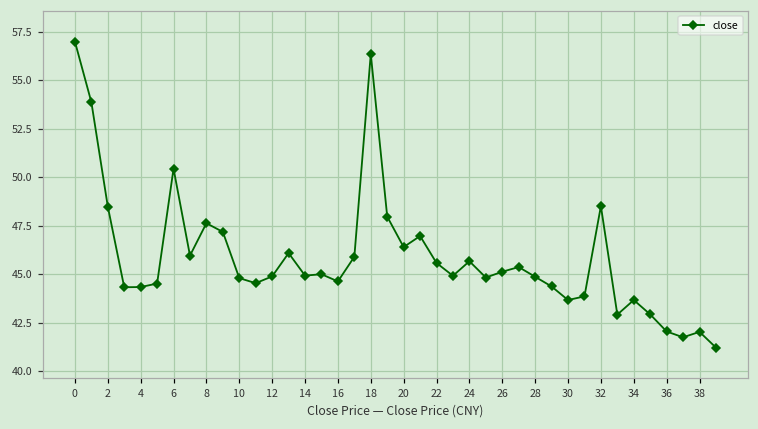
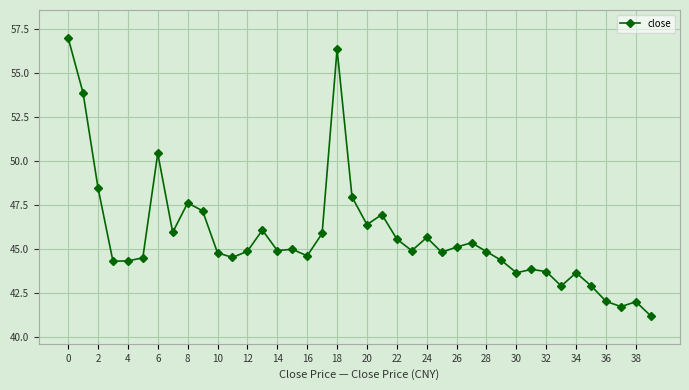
32: 48.5 -> 43.7
